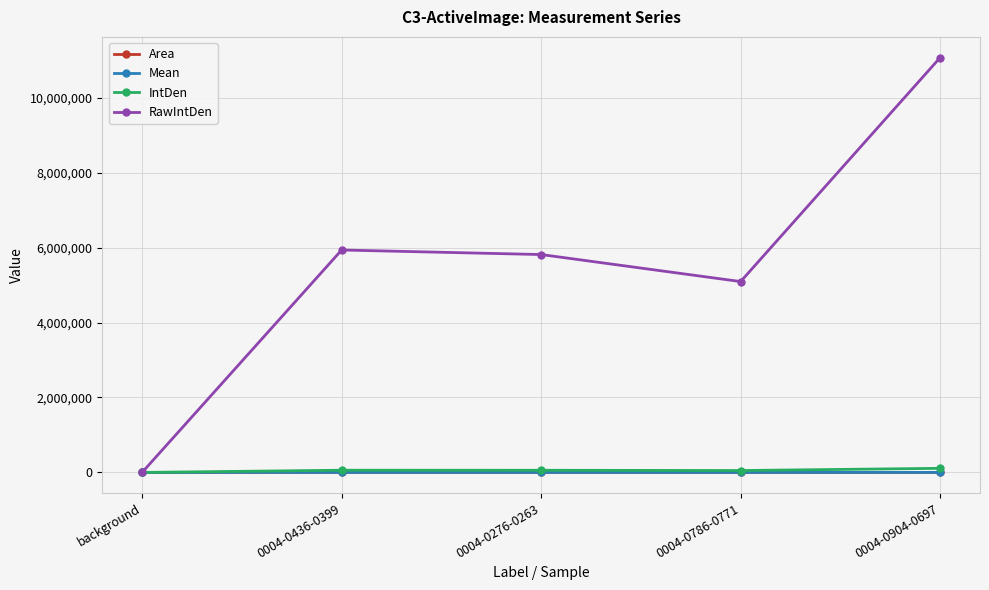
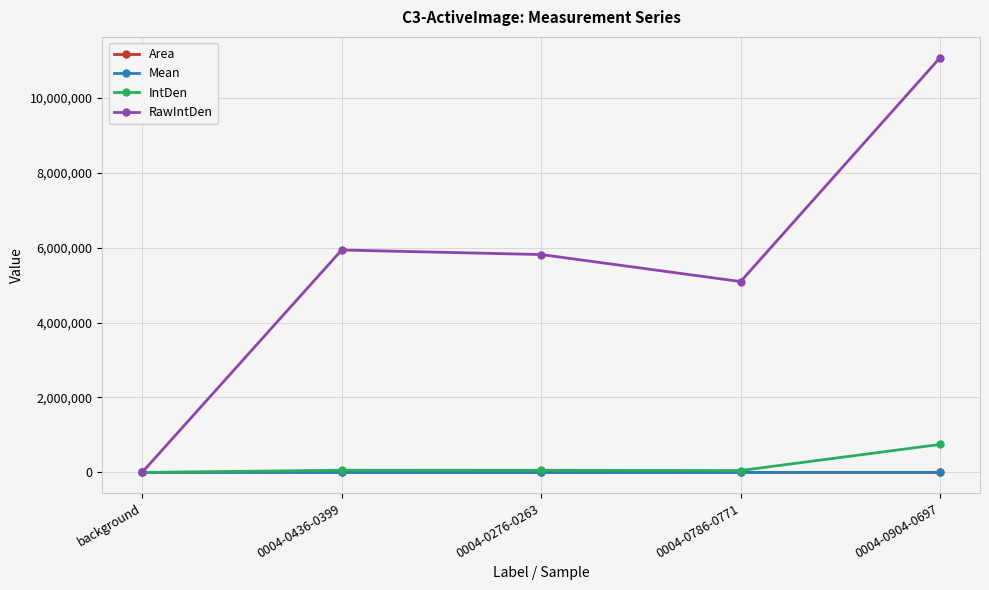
IntDen, 0004-0904-0697: 100,000 -> 700,000
